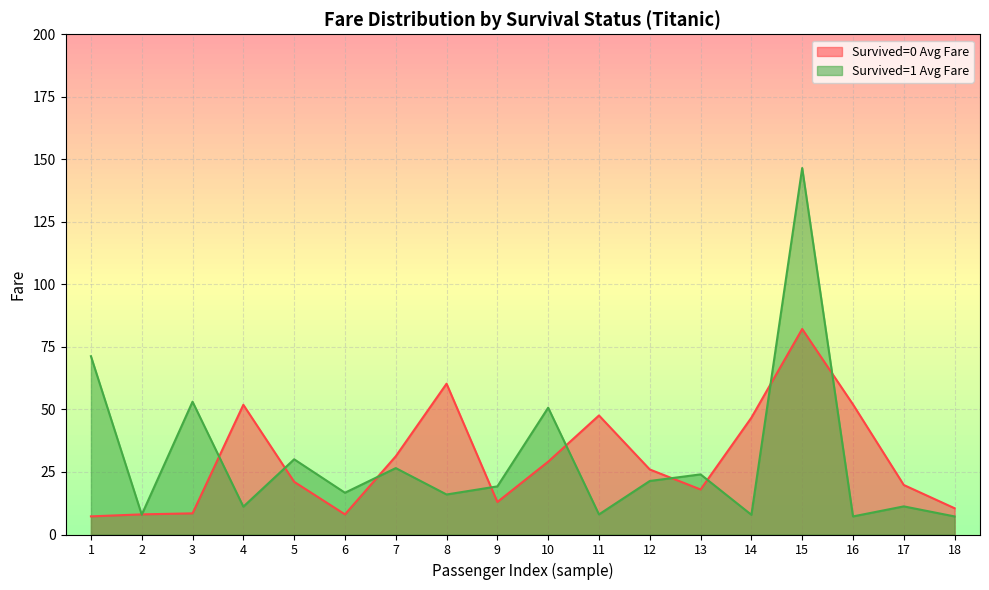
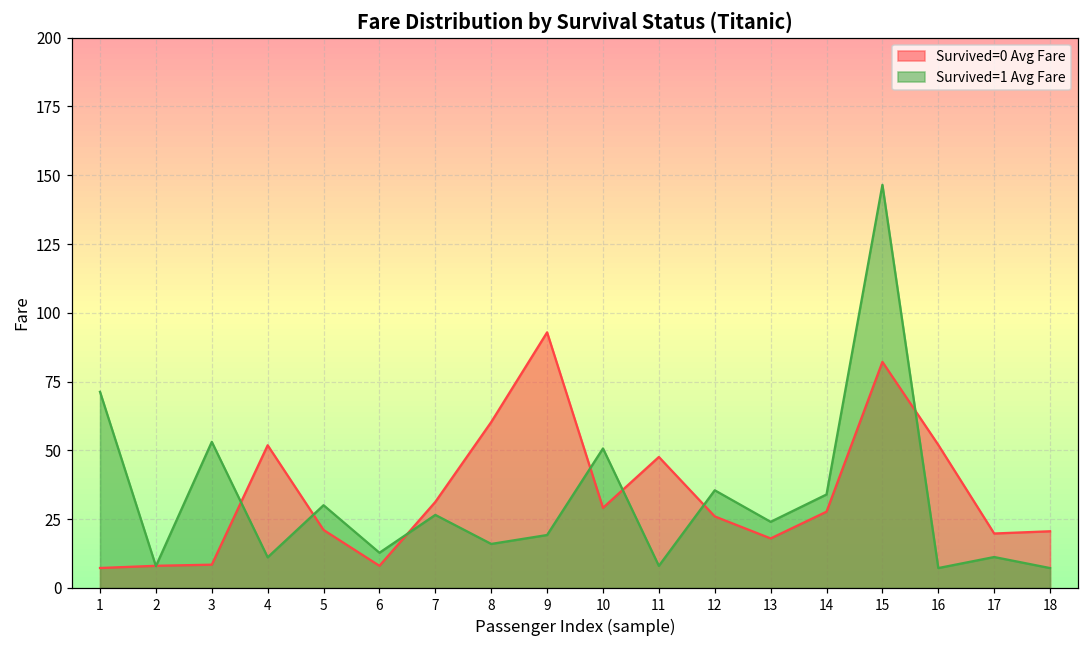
Survived=1 Avg Fare, 6: 17 -> 13
Survived=0 Avg Fare, 9: 13 -> 93
Survived=1 Avg Fare, 12: 21 -> 36
Survived=0 Avg Fare, 14: 47 -> 28
Survived=1 Avg Fare, 14: 8 -> 34
Survived=0 Avg Fare, 18: 11 -> 21
